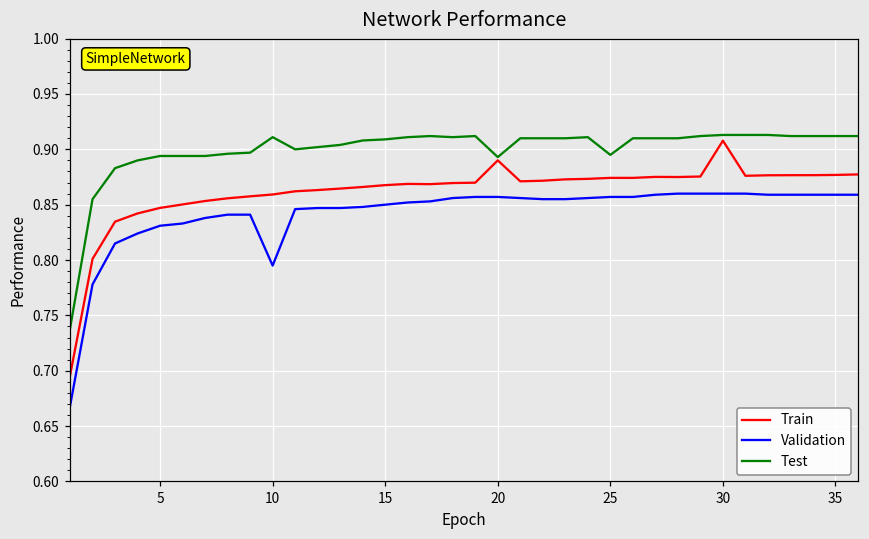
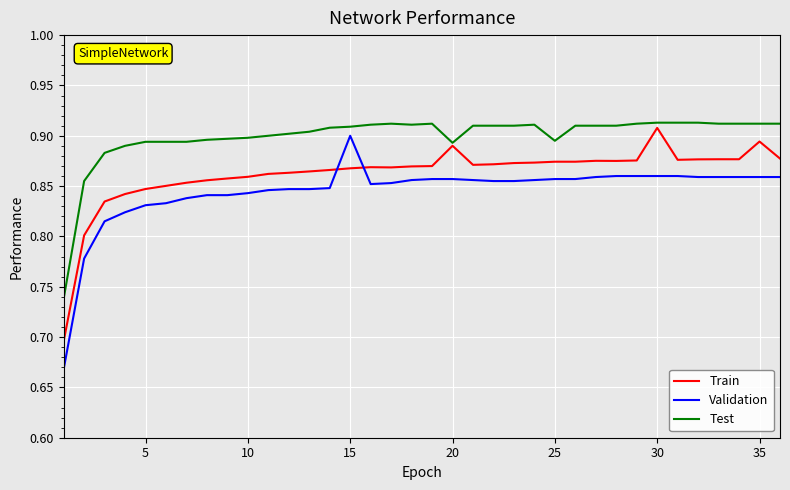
Validation, 10: 0.795 -> 0.843
Test, 10: 0.911 -> 0.898
Validation, 15: 0.85 -> 0.90
Train, 35: 0.877 -> 0.894
